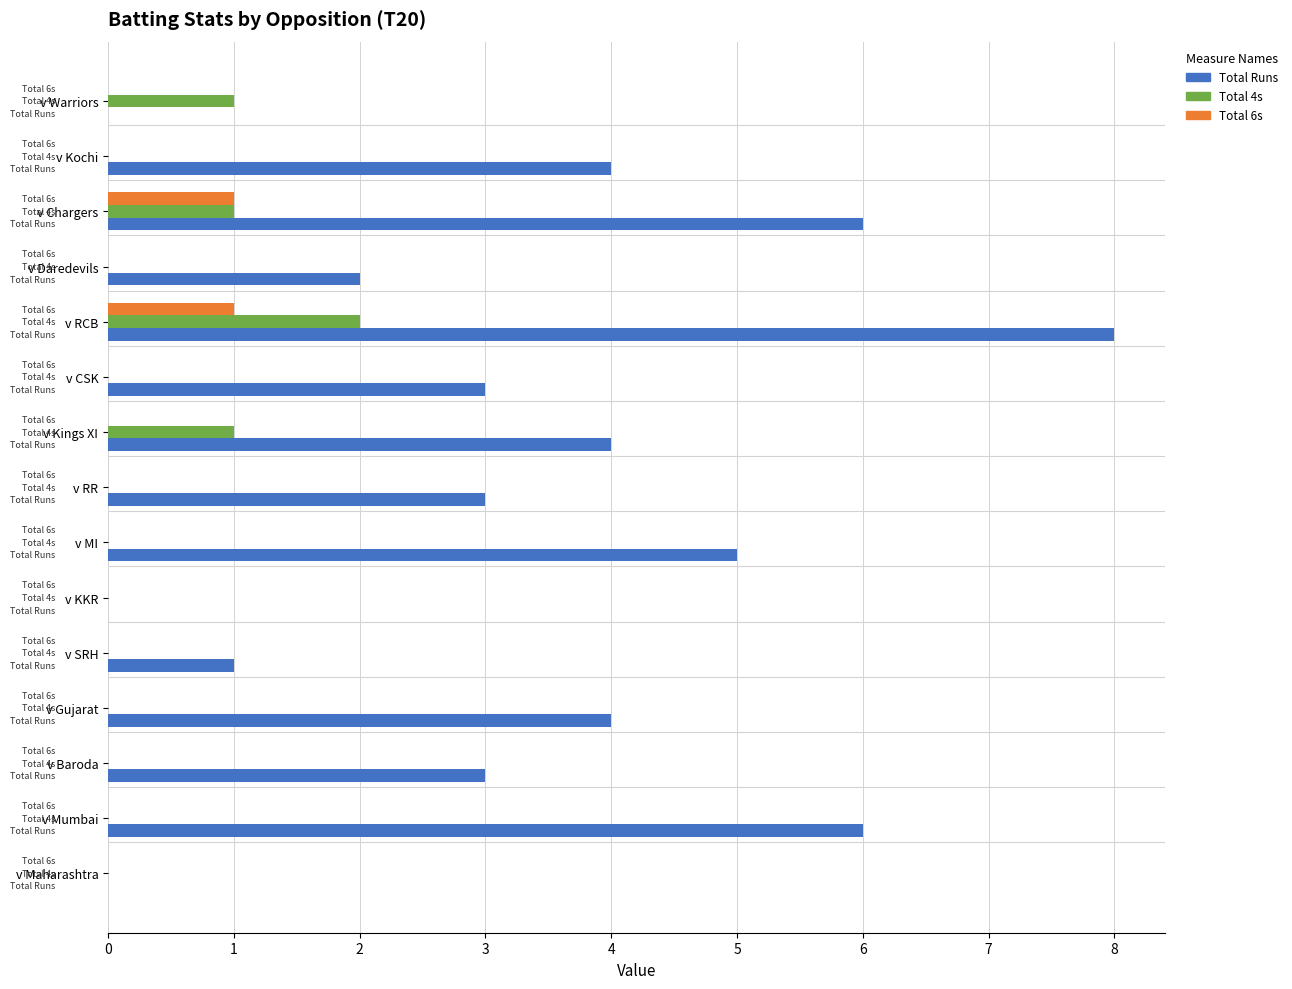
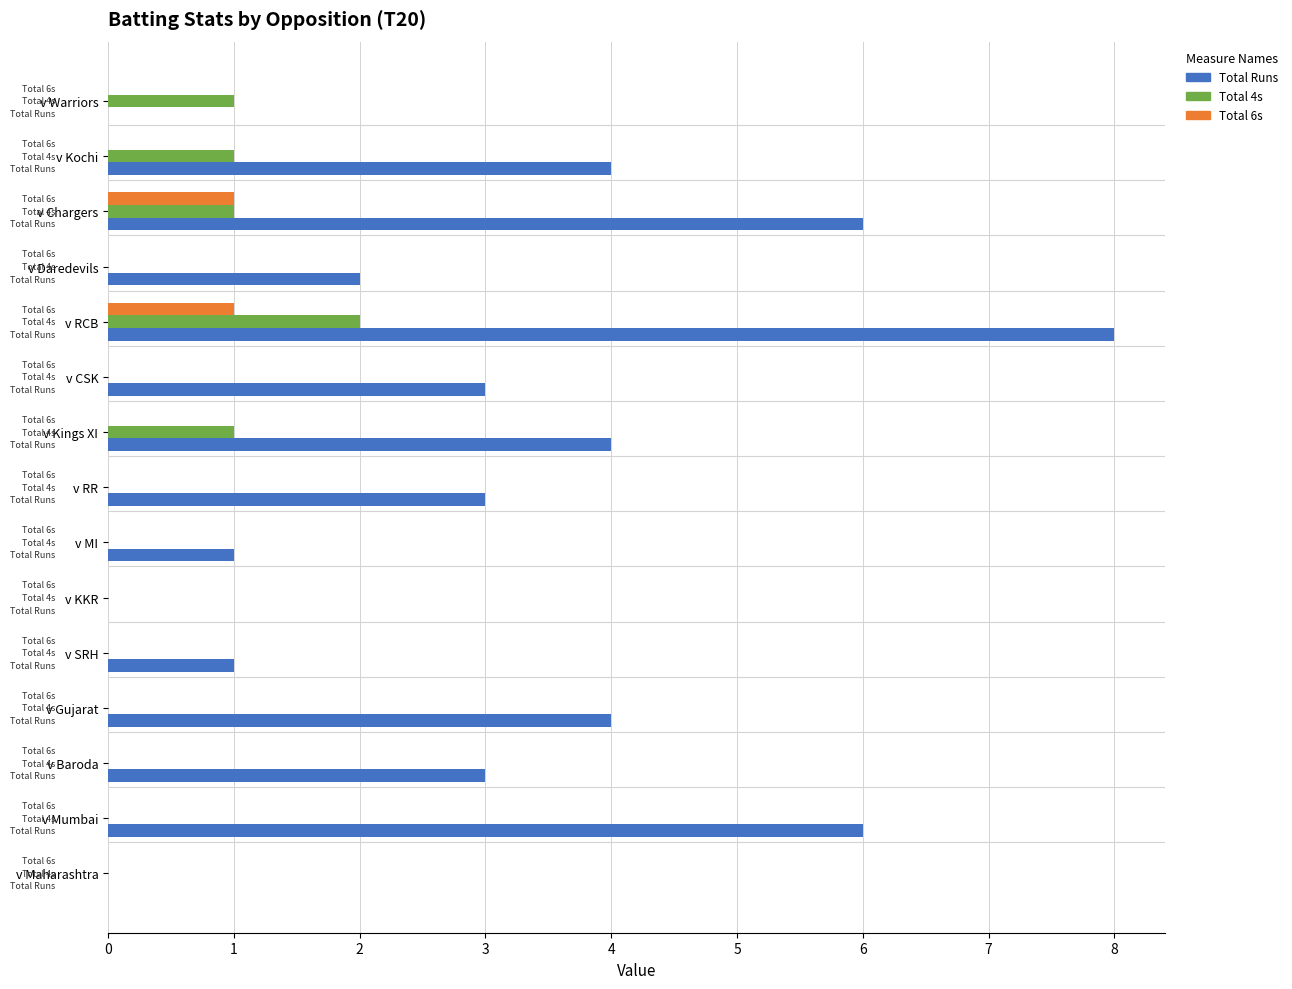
Total 4s, v Kochi: 0 -> 1
Total Runs, v MI: 5 -> 1
